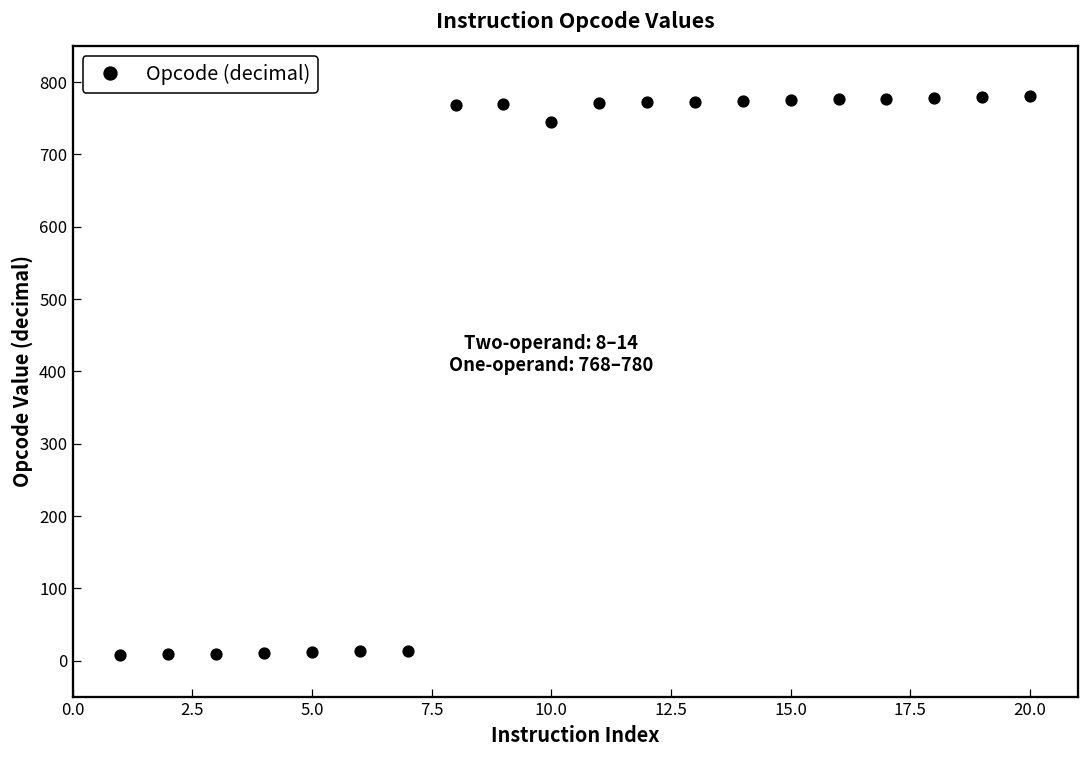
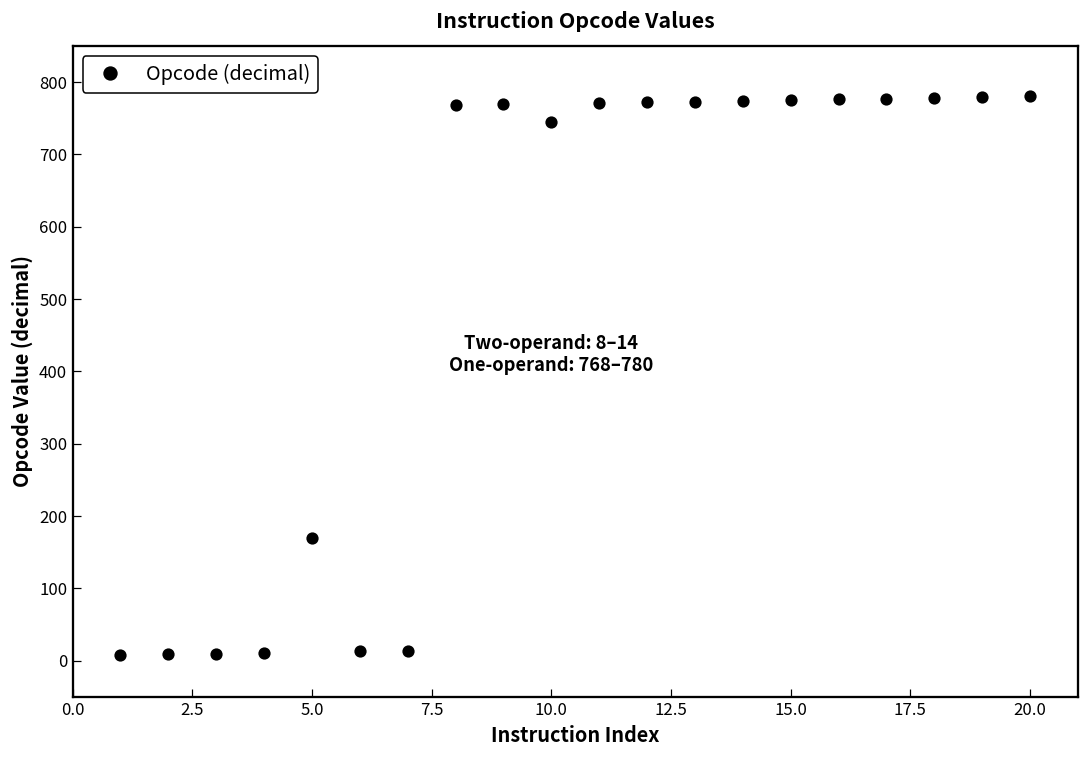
5.0: 10 -> 170
